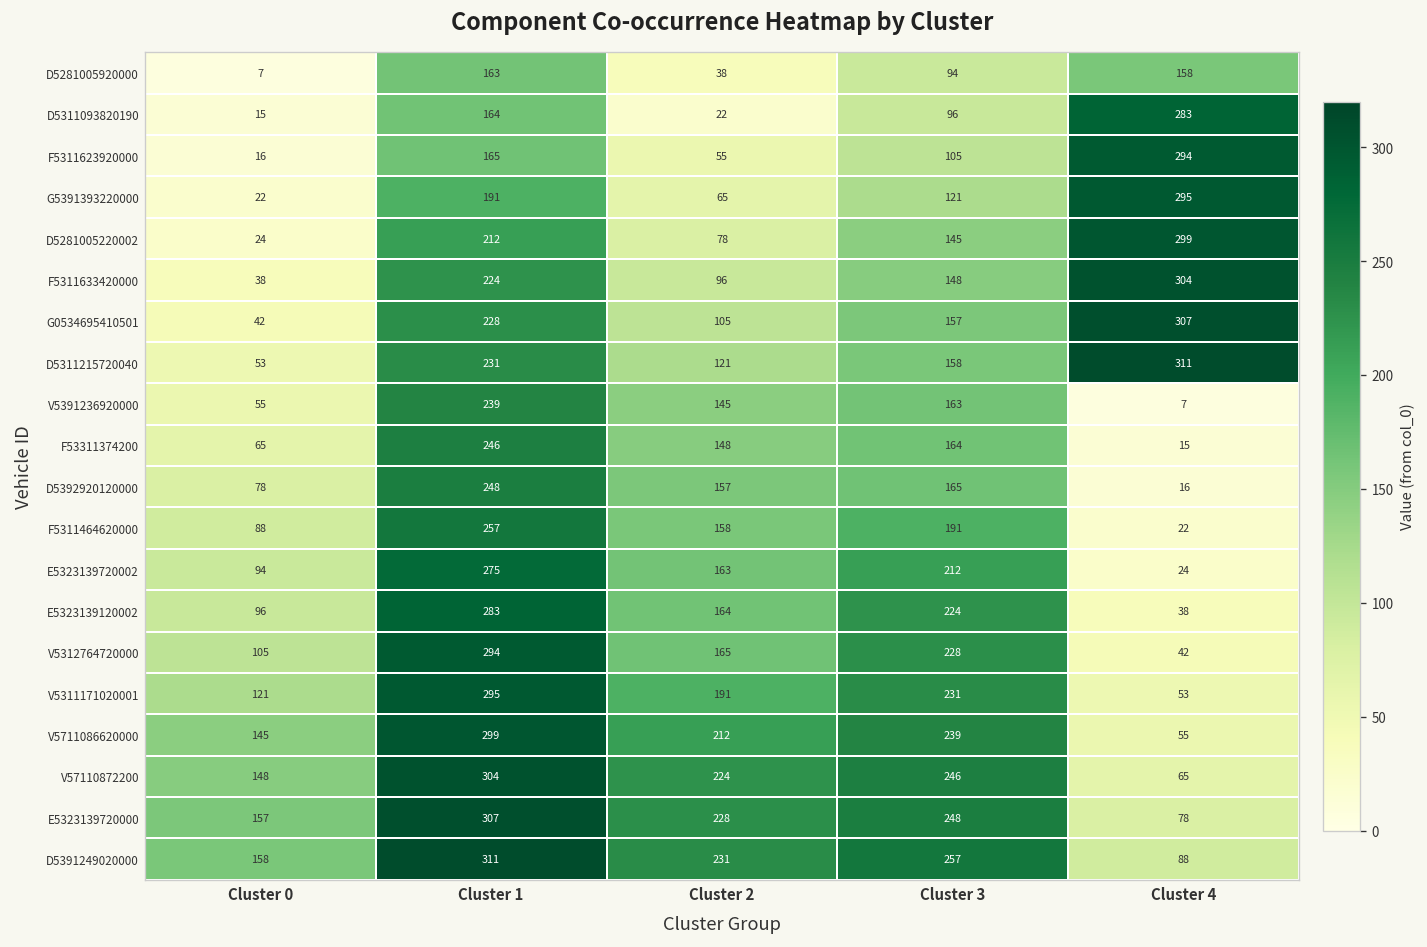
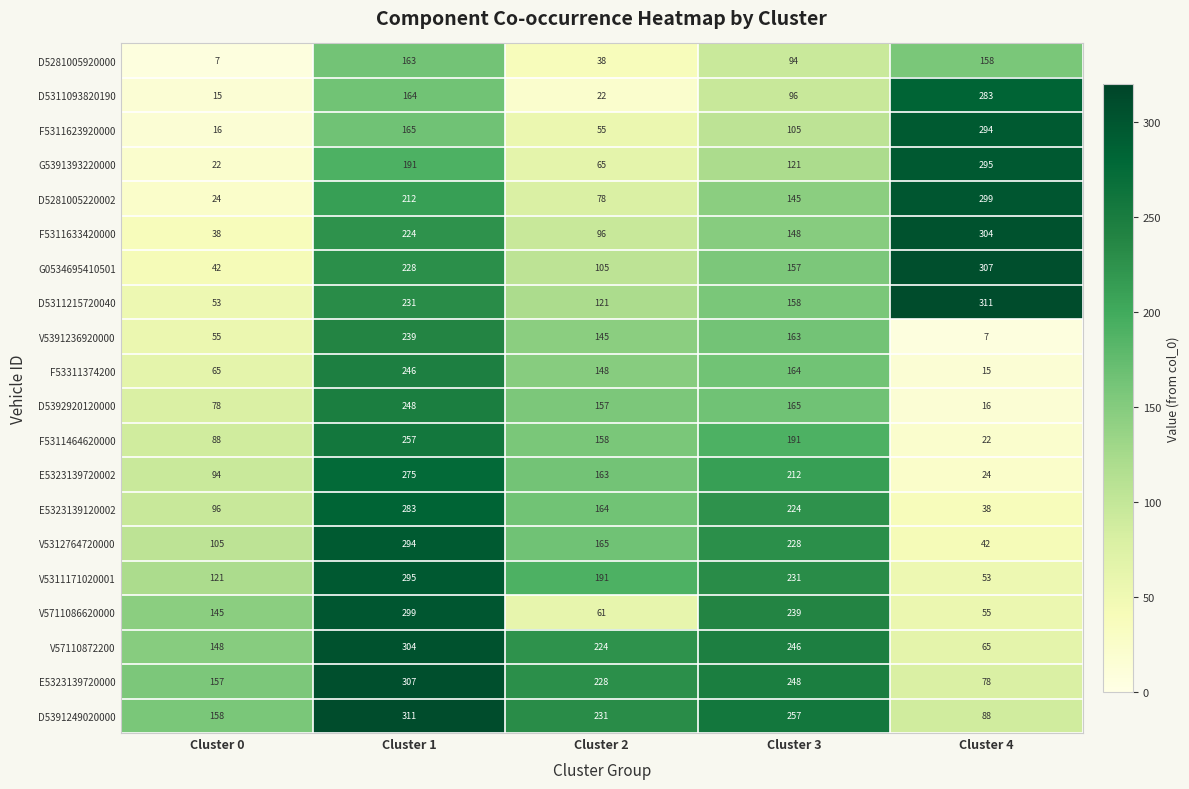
V5711086620000, Cluster 2: 212 -> 61
